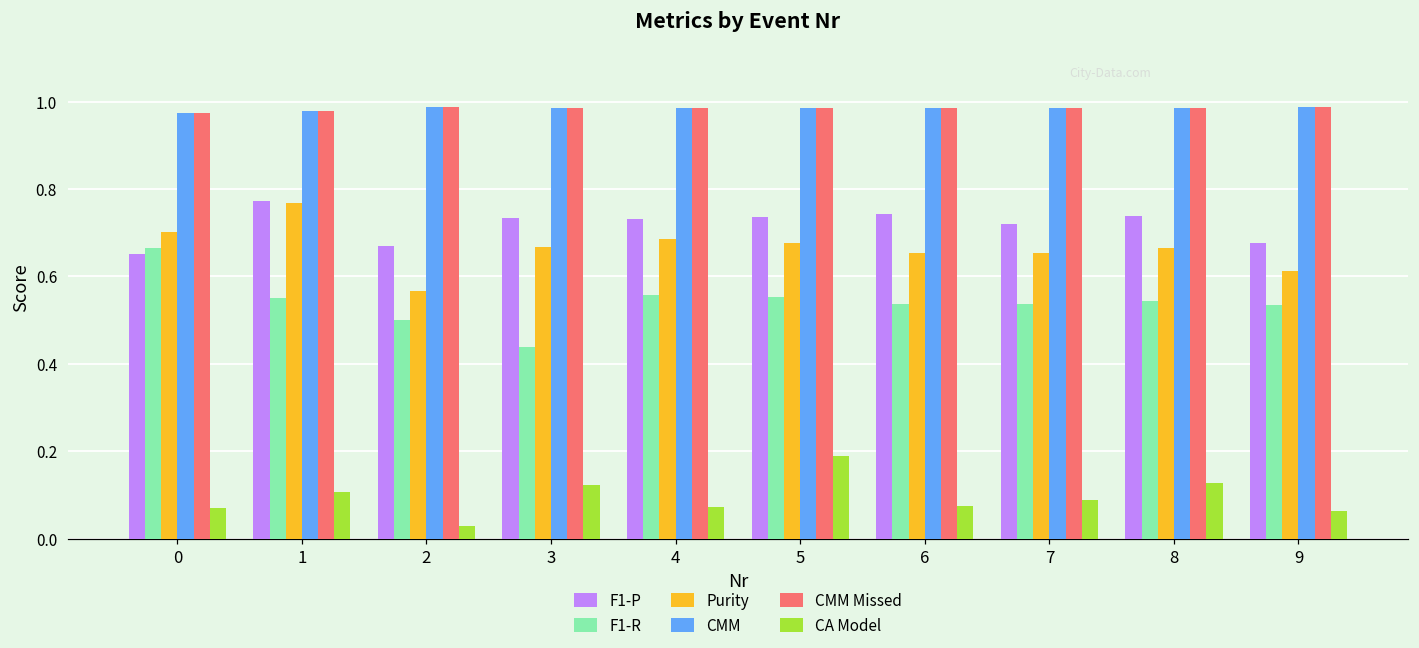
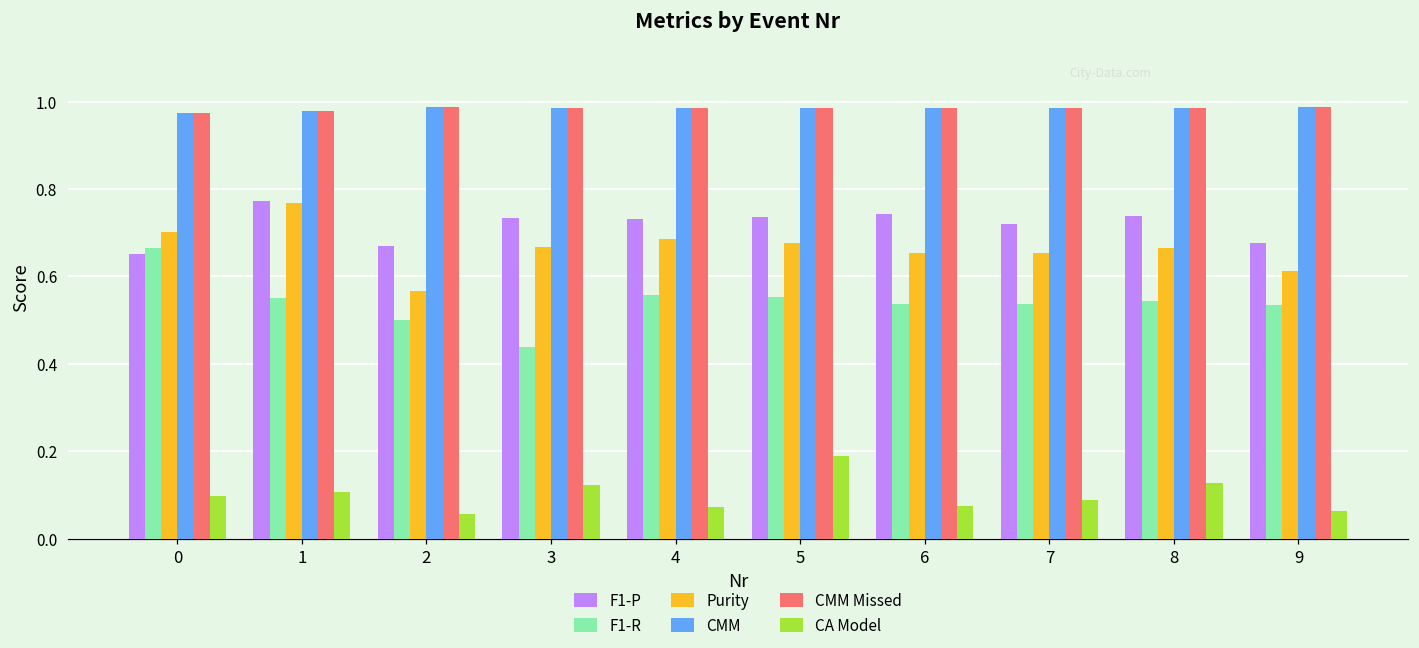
CA Model, 0: 0.07 -> 0.10
CA Model, 2: 0.03 -> 0.06
